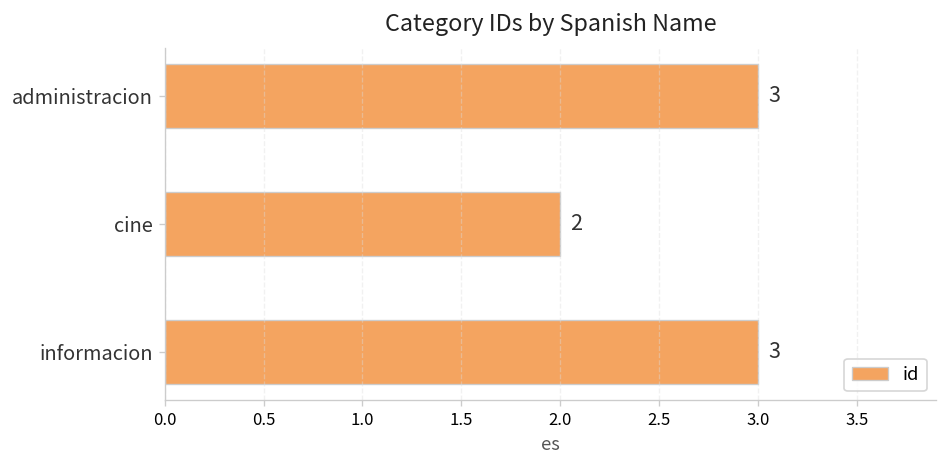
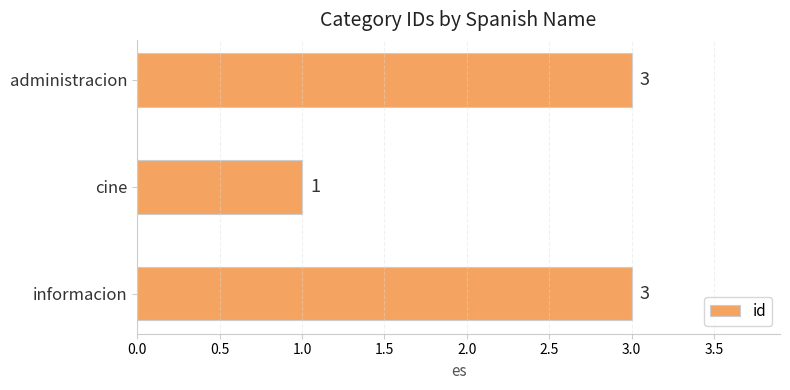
cine: 2 -> 1
